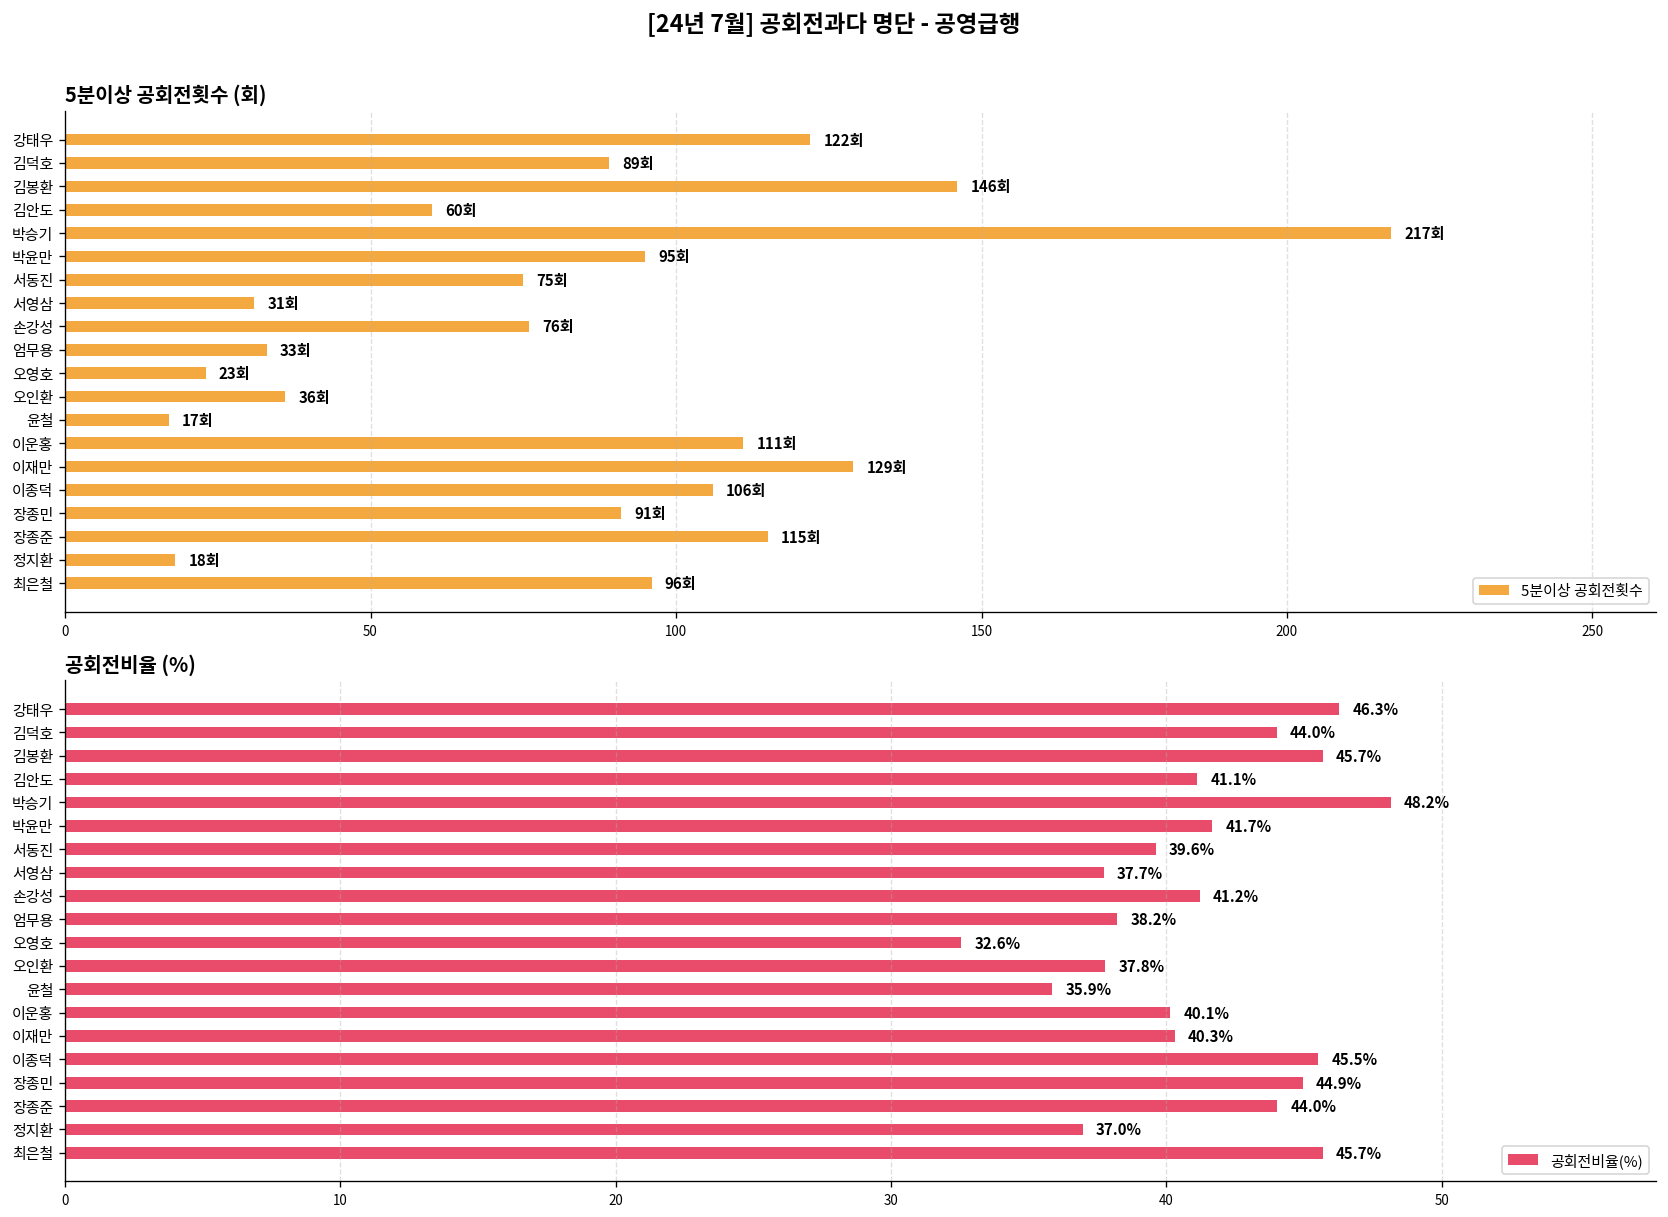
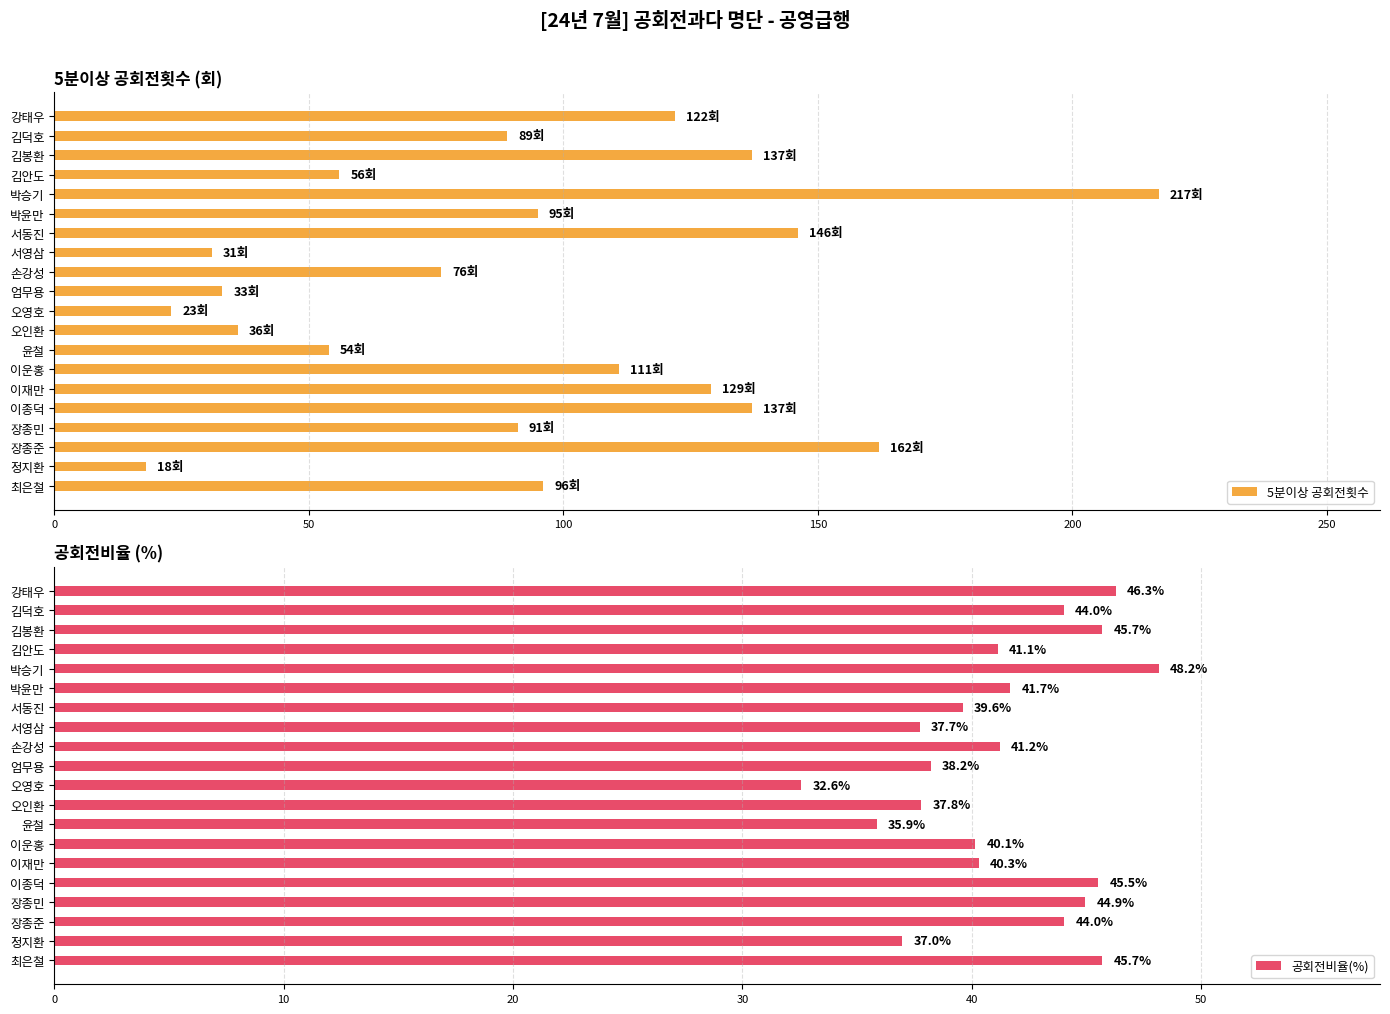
5분이상 공회전횟수 (회), 김봉환: 146회 -> 137회
5분이상 공회전횟수 (회), 김안도: 60회 -> 56회
5분이상 공회전횟수 (회), 서동진: 75회 -> 146회
5분이상 공회전횟수 (회), 윤철: 17회 -> 54회
5분이상 공회전횟수 (회), 이종덕: 106회 -> 137회
5분이상 공회전횟수 (회), 장종준: 115회 -> 162회
